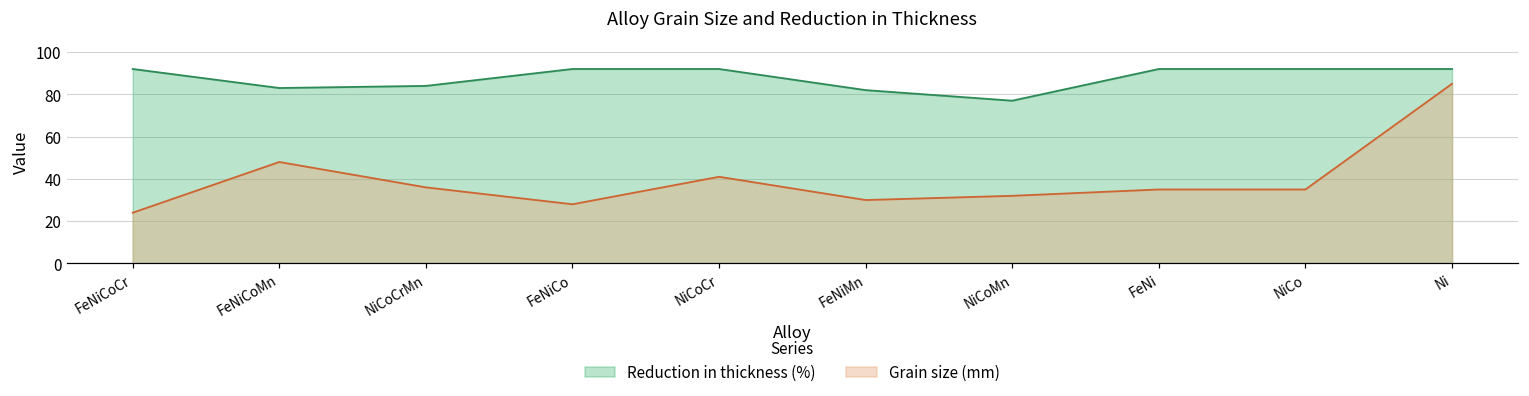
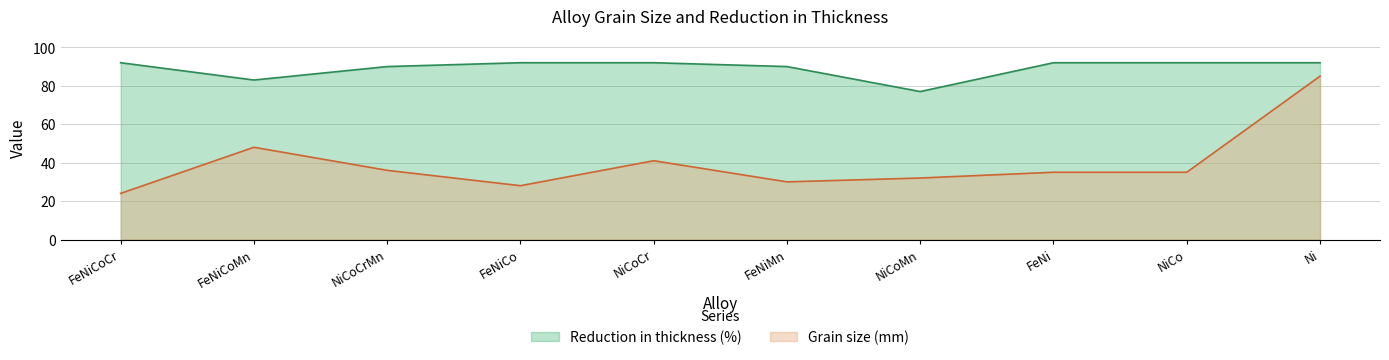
Reduction in thickness (%), NiCoCrMn: 84 -> 90
Reduction in thickness (%), FeNiMn: 82 -> 90
